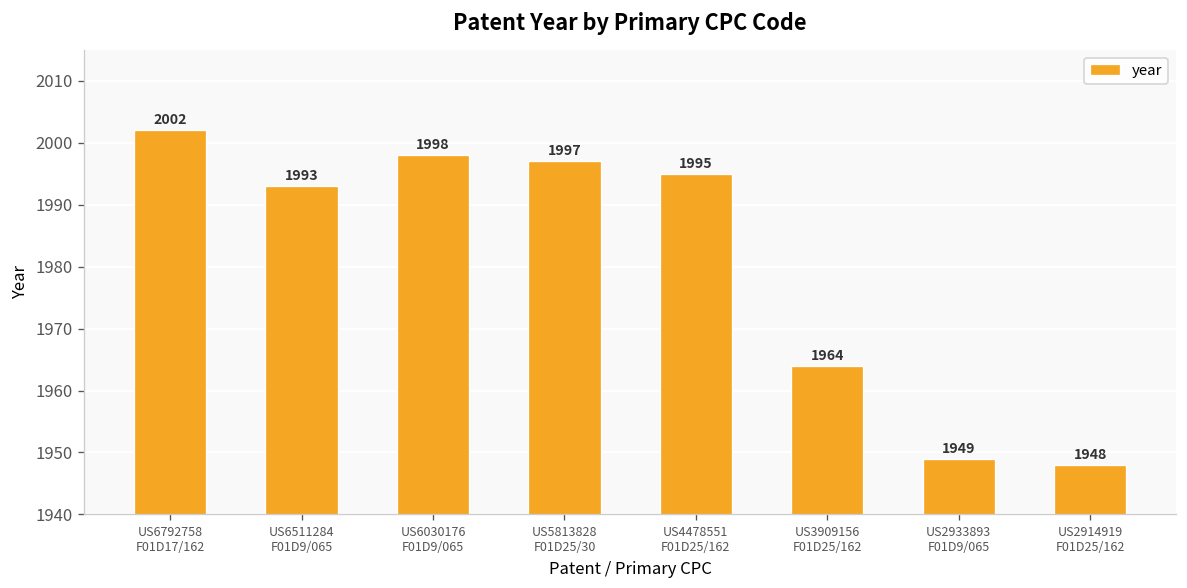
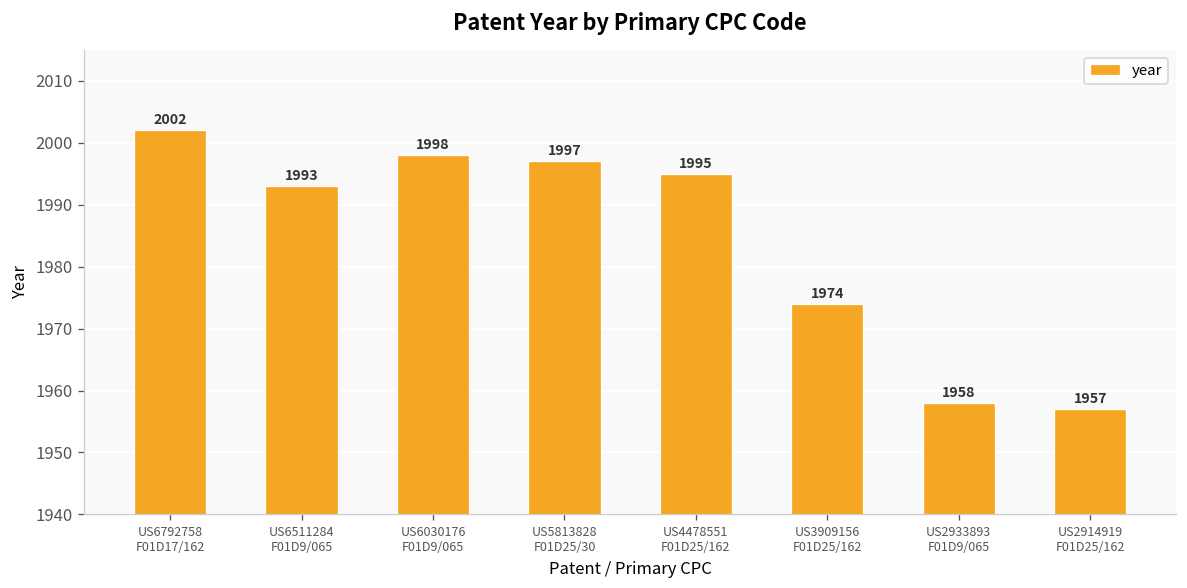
US3909156 F01D25/162: 1964 -> 1974
US2933893 F01D9/065: 1949 -> 1958
US2914919 F01D25/162: 1948 -> 1957
